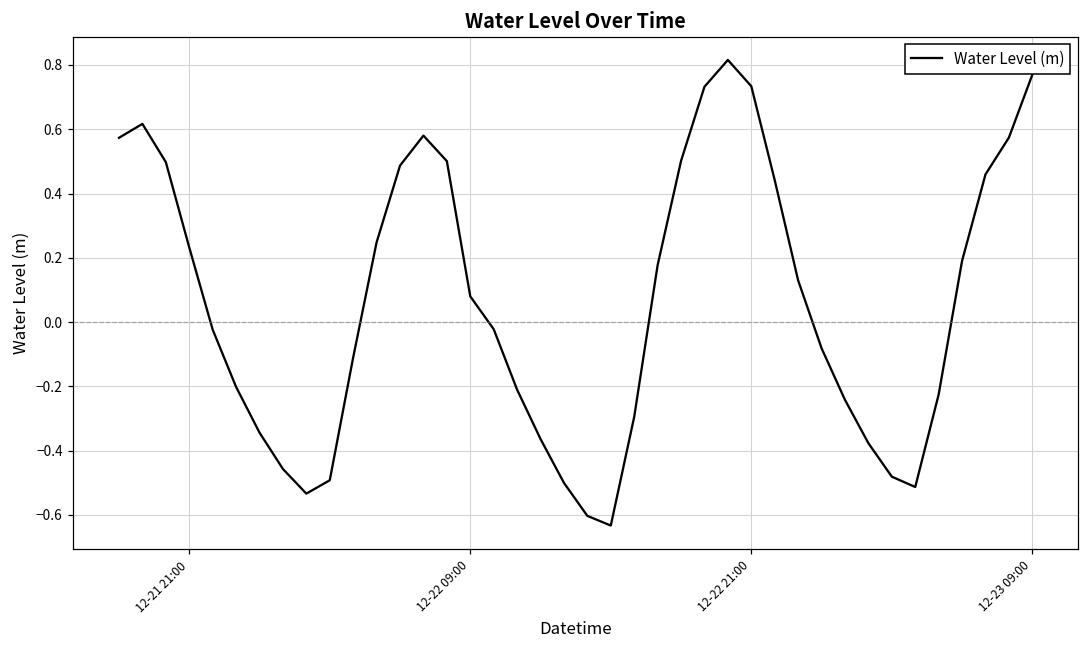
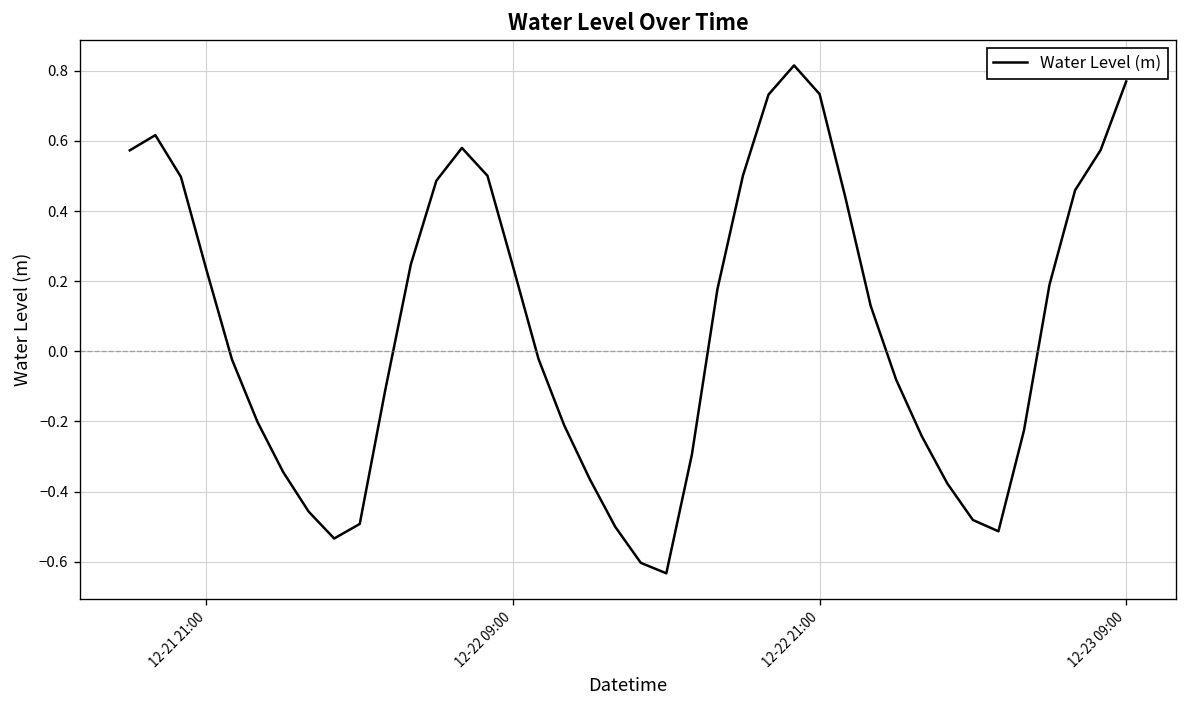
12-22 09:00: 0.08 -> 0.24
